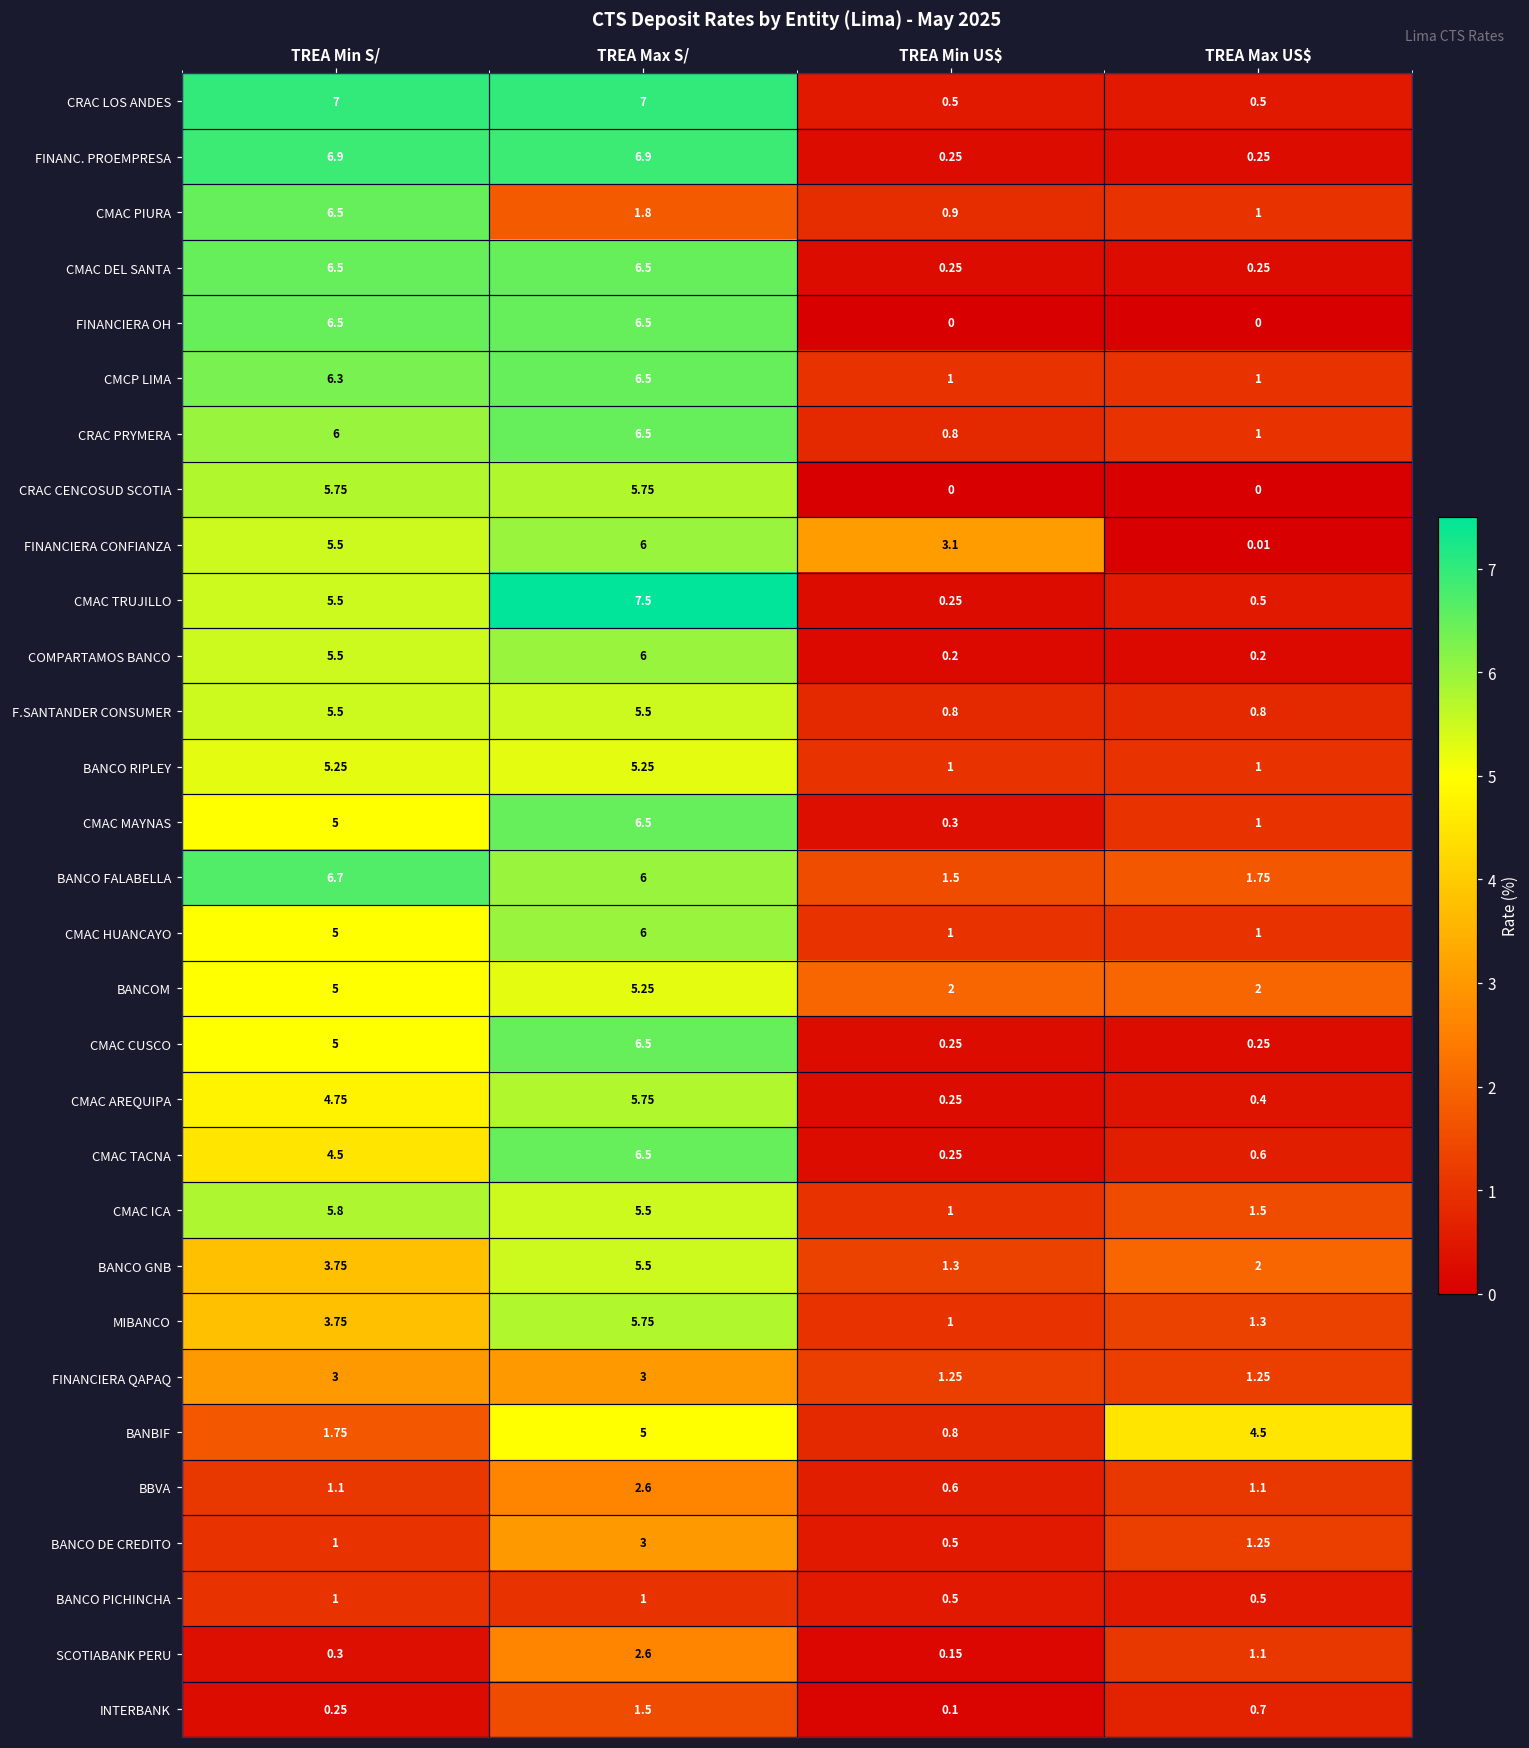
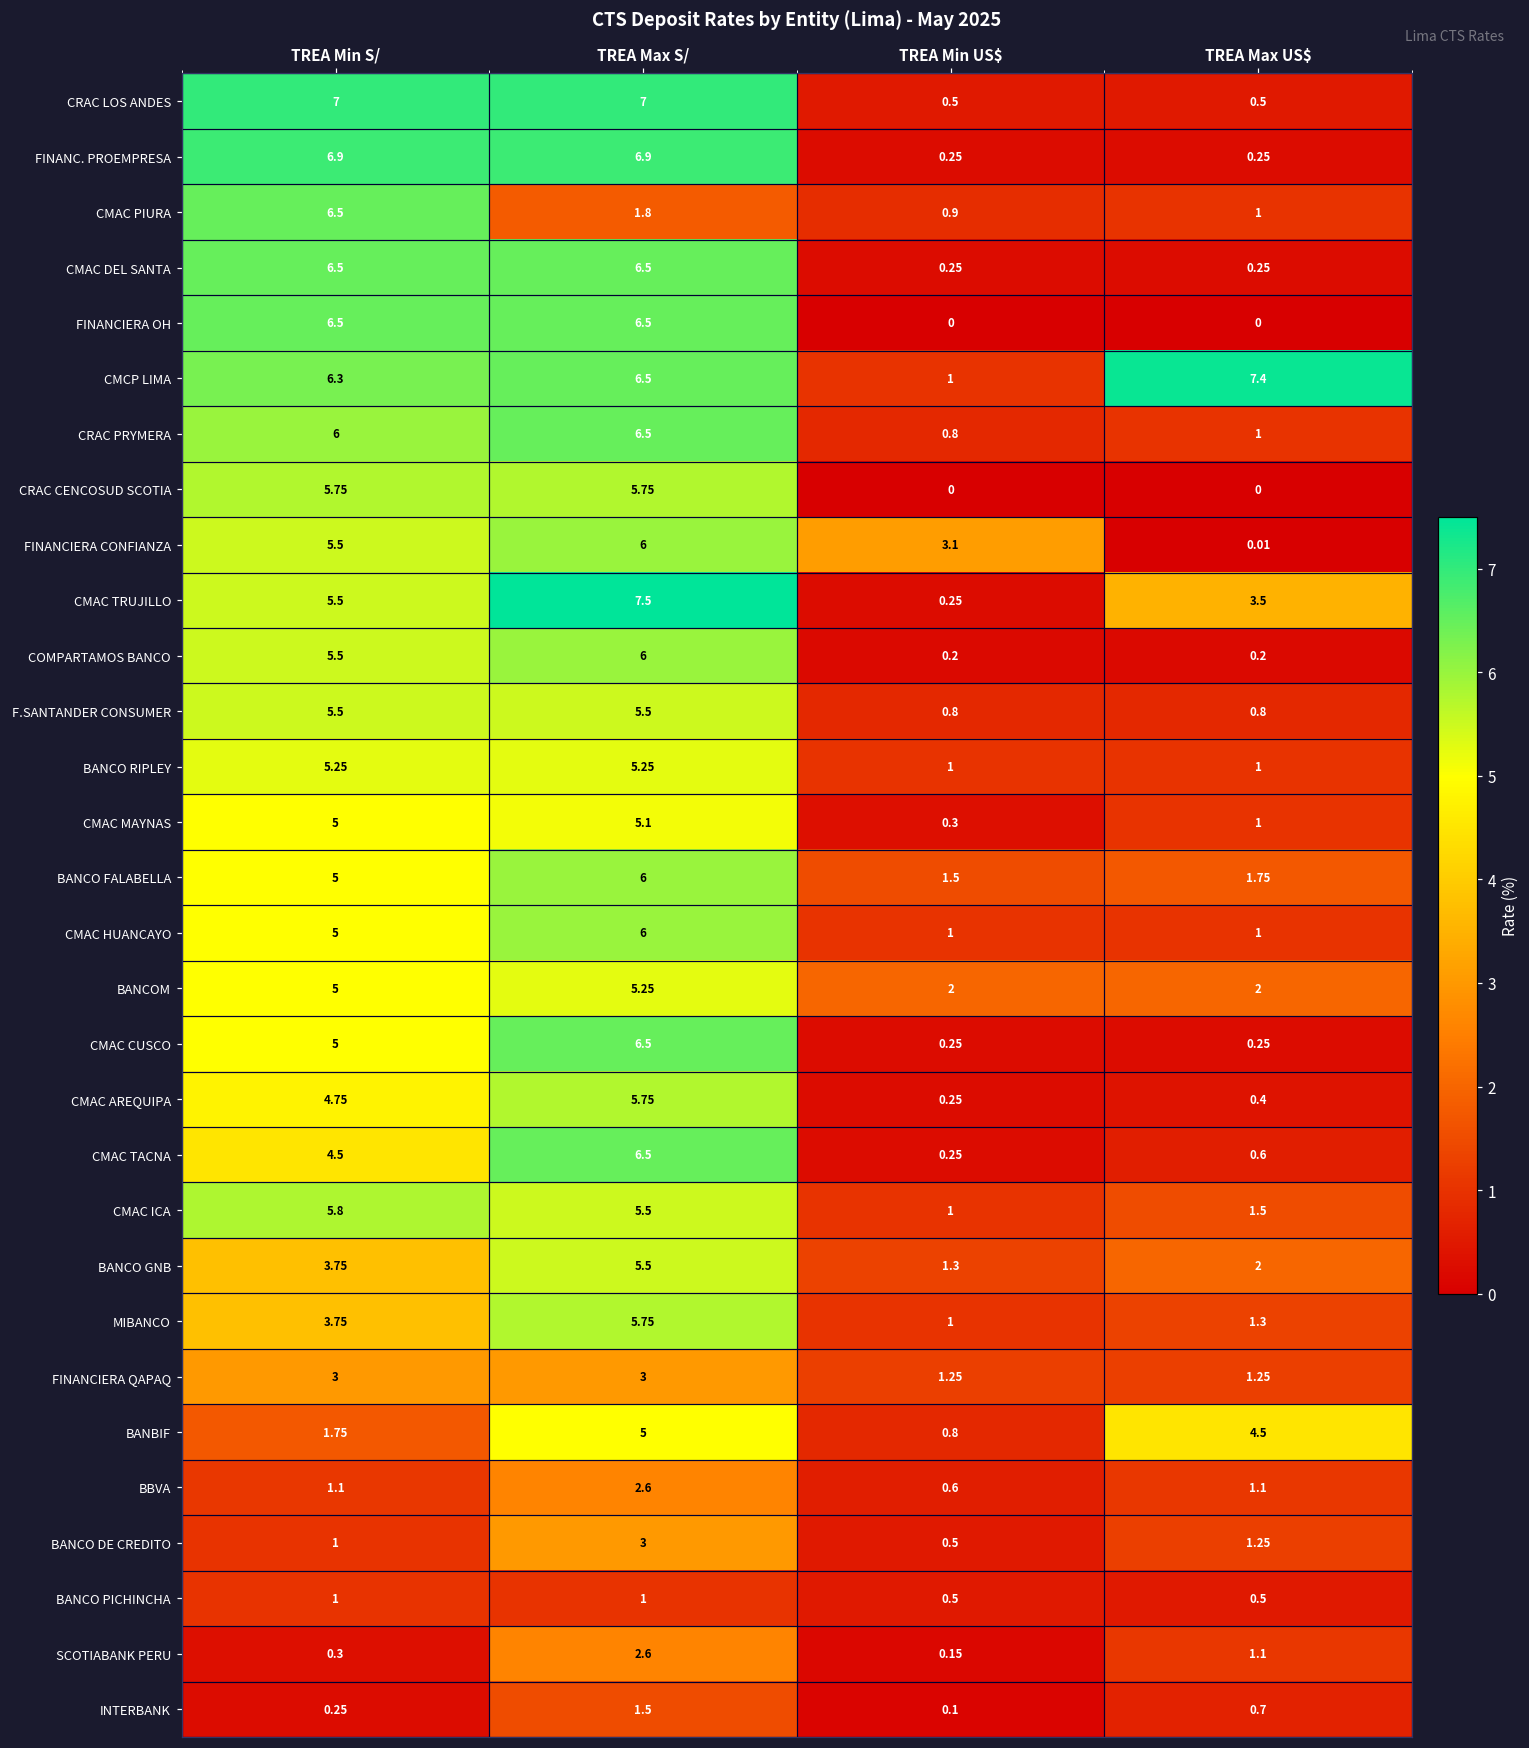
CMCP LIMA, TREA Max US$: 1 -> 7.4
CMAC TRUJILLO, TREA Max US$: 0.5 -> 3.5
CMAC MAYNAS, TREA Max S/: 6.5 -> 5.1
BANCO FALABELLA, TREA Min S/: 6.7 -> 5
